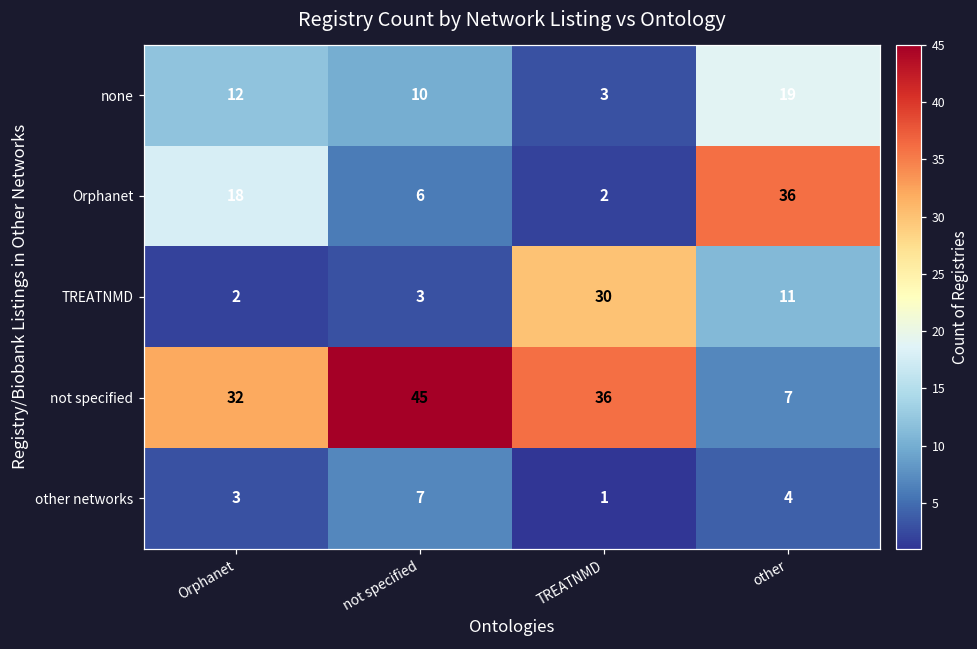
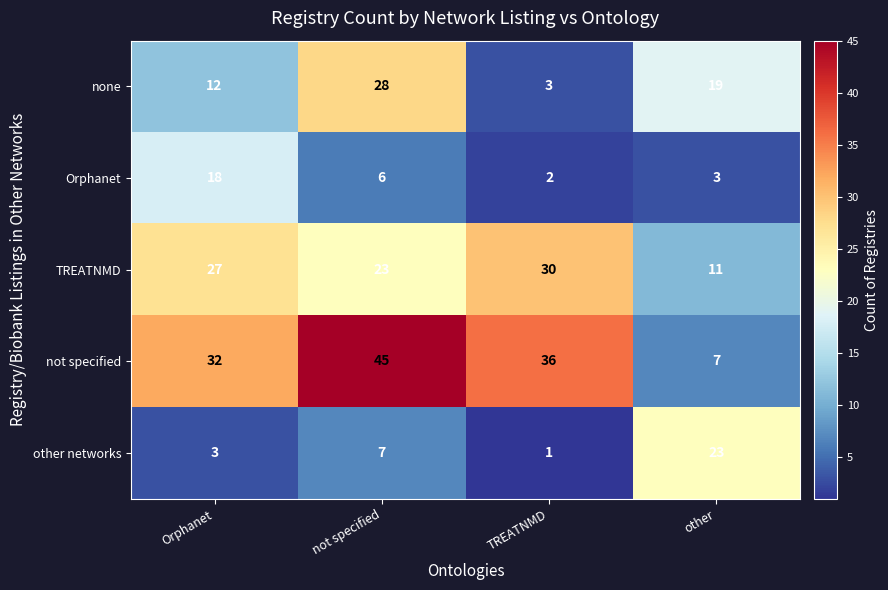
none, not specified: 10 -> 28
Orphanet, other: 36 -> 3
TREATNMD, Orphanet: 2 -> 27
TREATNMD, not specified: 3 -> 23
other networks, other: 4 -> 23
